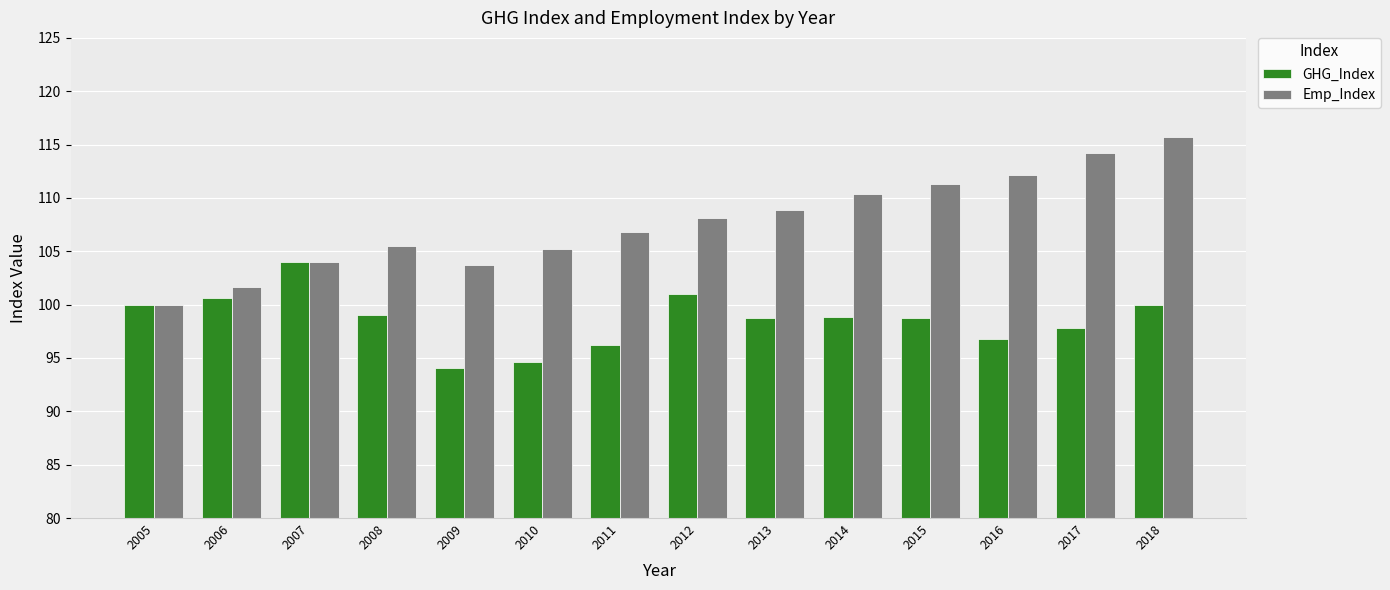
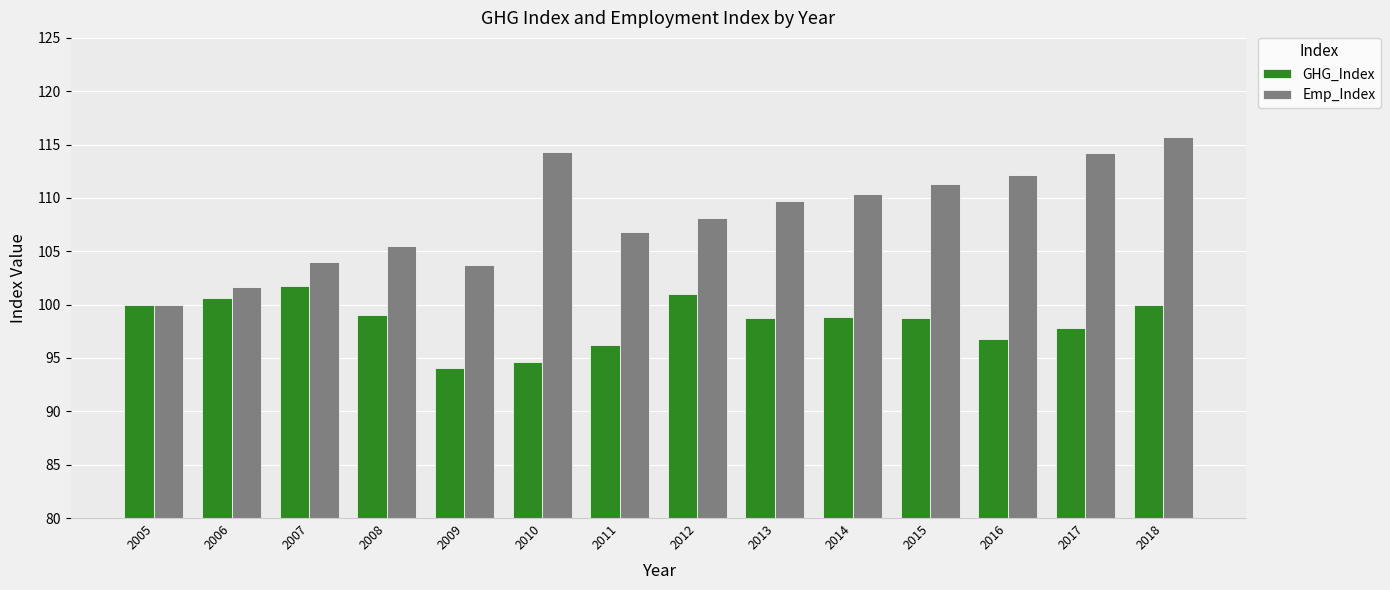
GHG_Index, 2007: 104.0 -> 101.7
Emp_Index, 2010: 105.2 -> 114.3
Emp_Index, 2013: 108.9 -> 109.7
